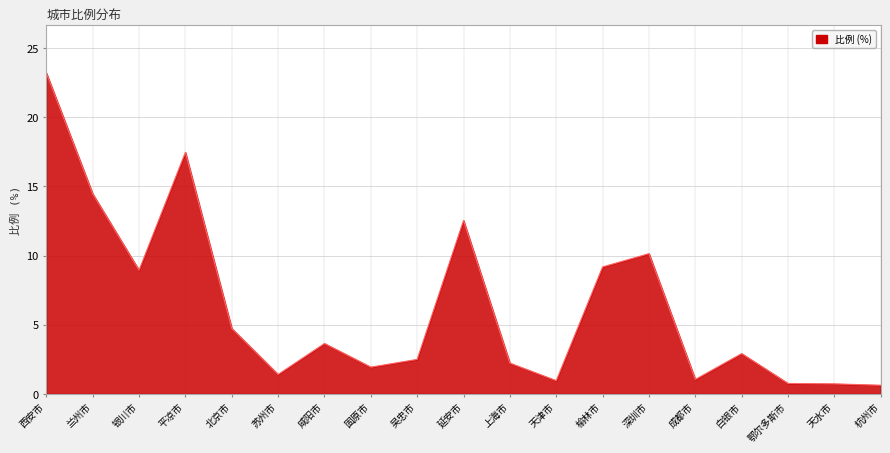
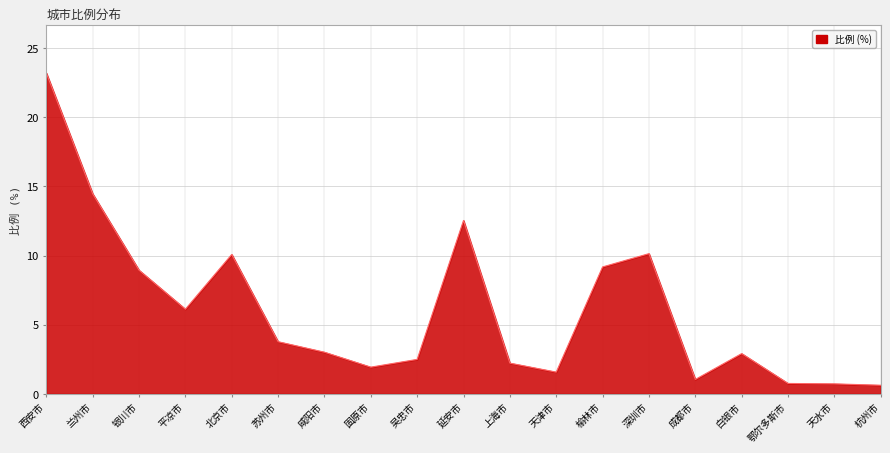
平凉市: 17.5 -> 6.1
北京市: 4.7 -> 10.1
苏州市: 1.4 -> 3.8
咸阳市: 3.6 -> 3.0
天津市: 1.0 -> 1.6
